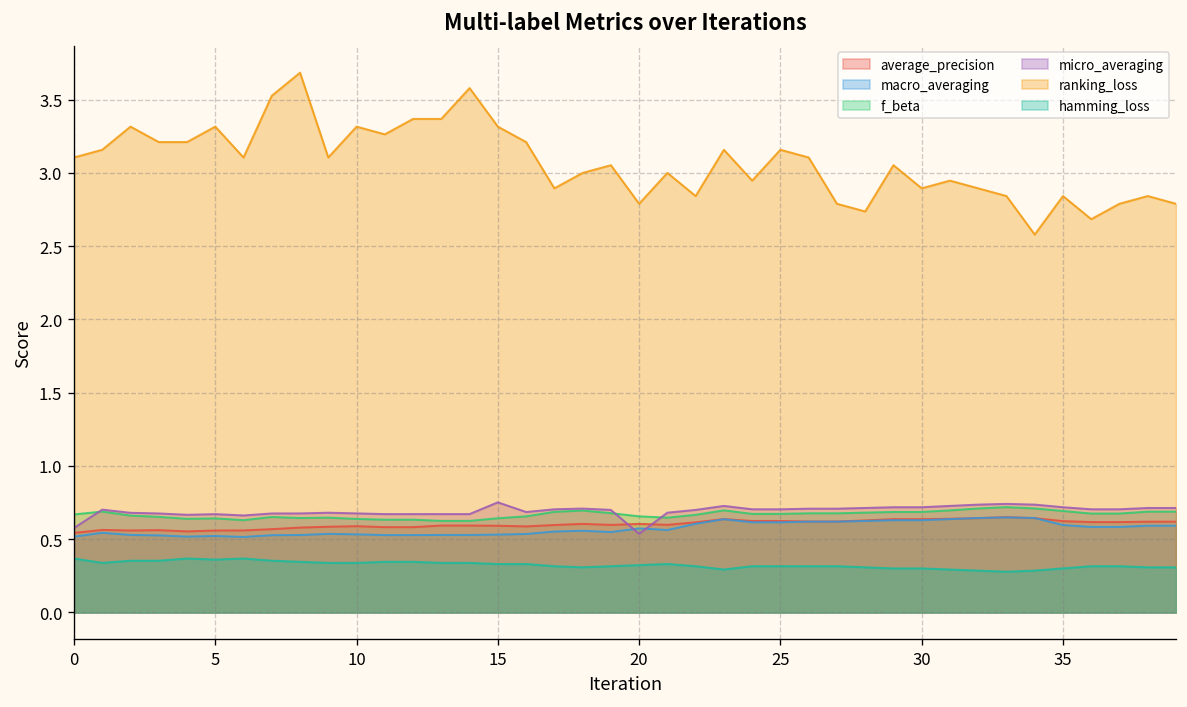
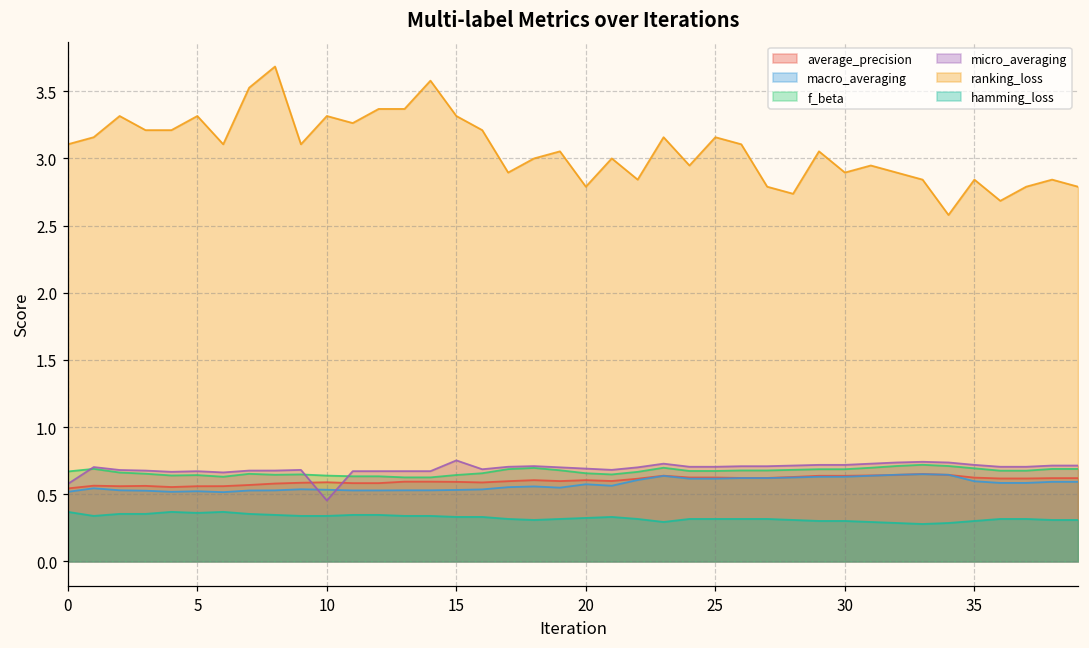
micro_averaging, 10: 0.68 -> 0.45
micro_averaging, 20: 0.54 -> 0.69
